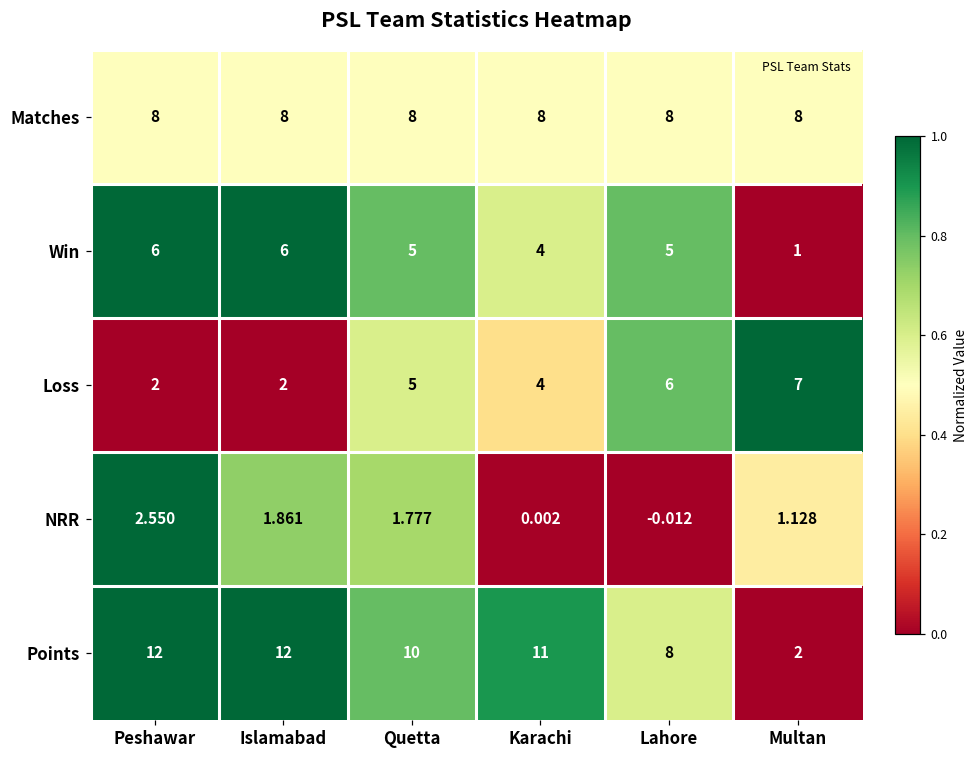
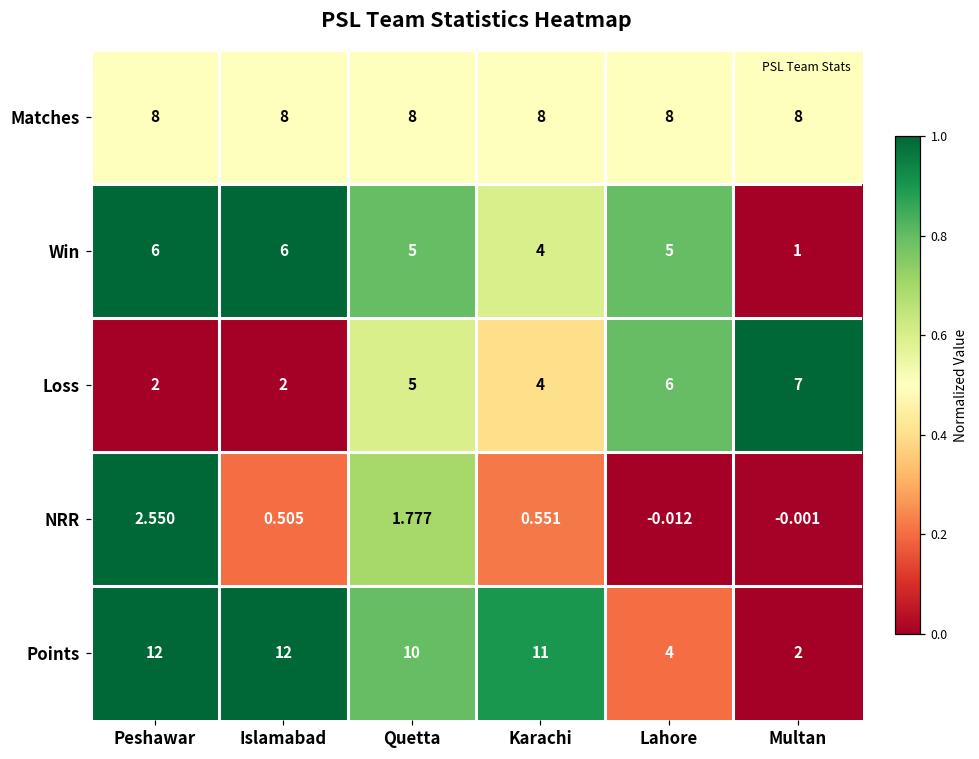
NRR, Islamabad: 1.861 -> 0.505
NRR, Karachi: 0.002 -> 0.551
NRR, Multan: 1.128 -> -0.001
Points, Lahore: 8 -> 4
